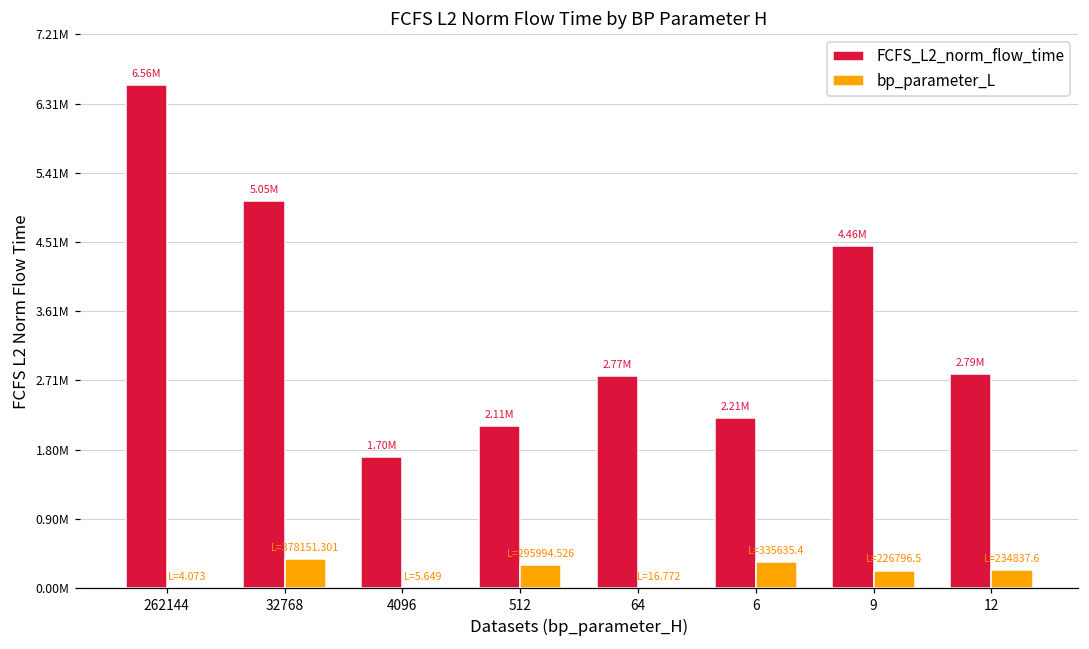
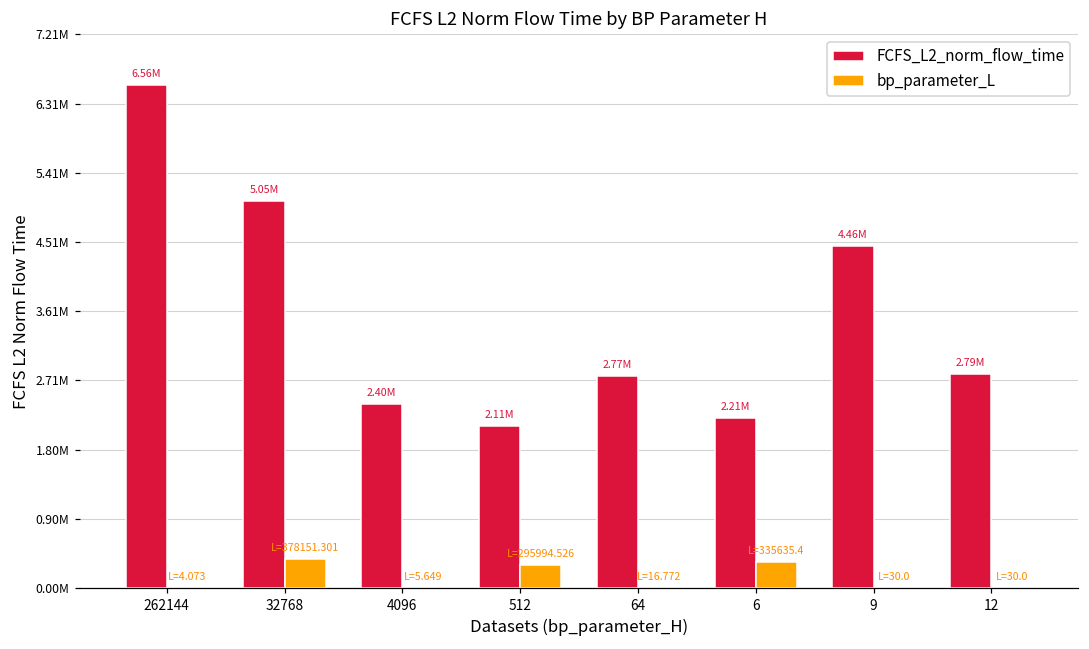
FCFS_L2_norm_flow_time, 4096: 1.70M -> 2.40M
bp_parameter_L, 9: 226796.5 -> 30.0
bp_parameter_L, 12: 234837.6 -> 30.0
